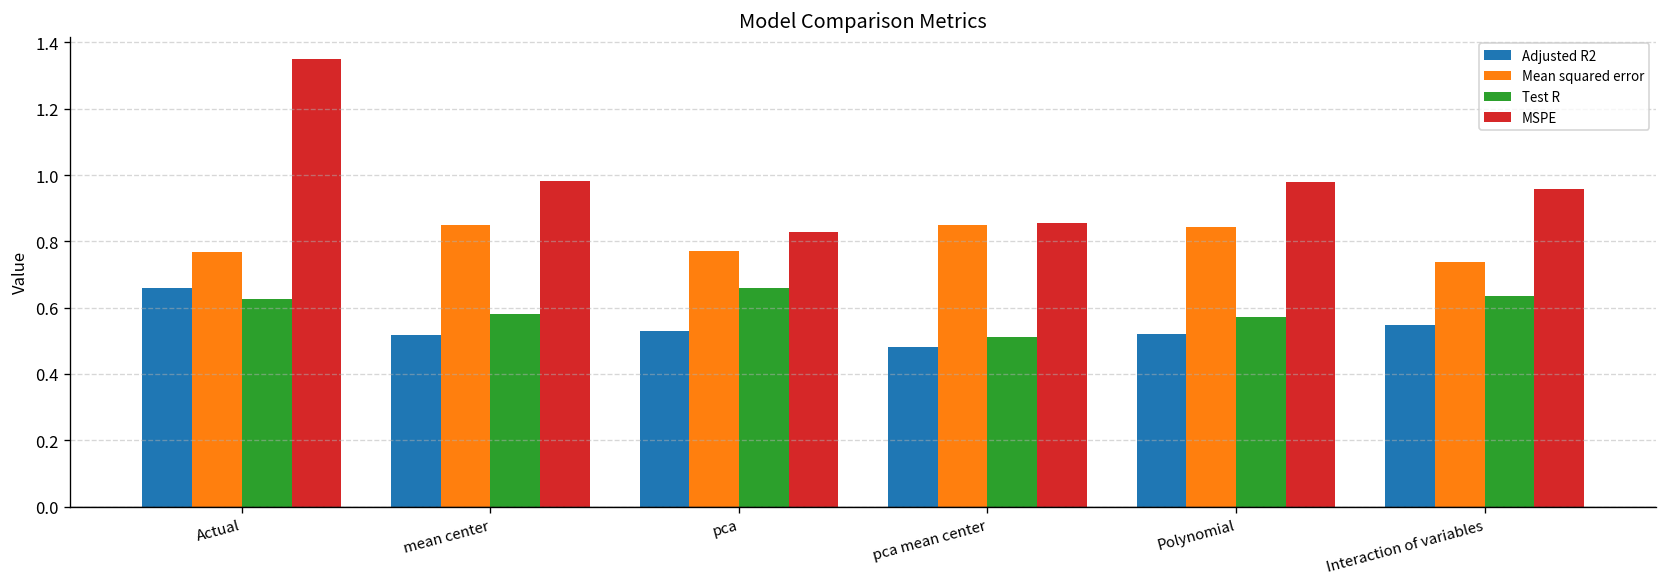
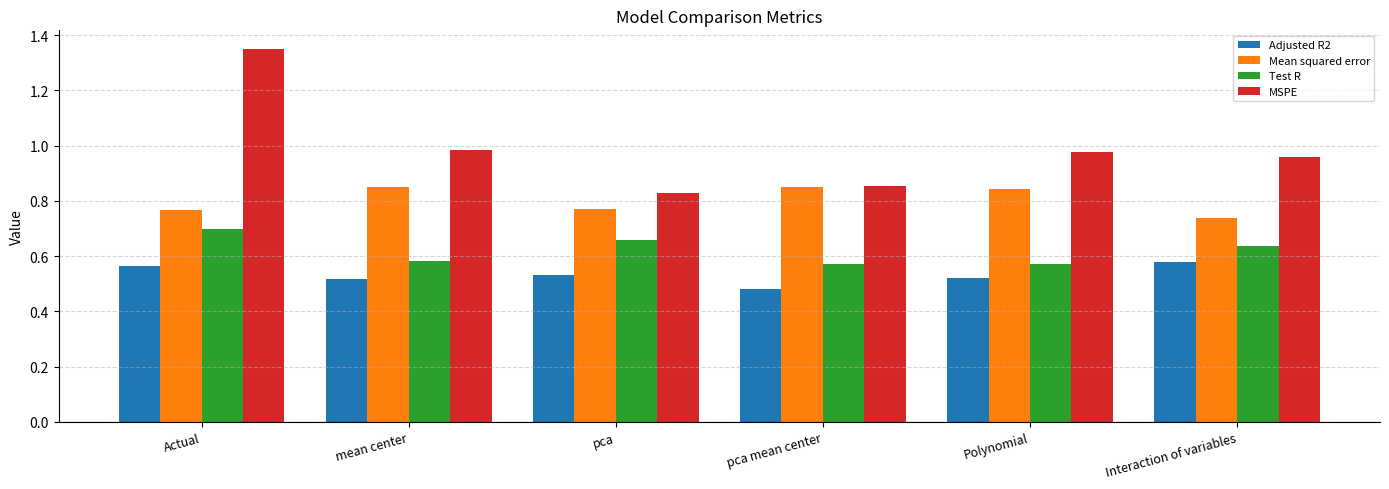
Adjusted R2, Actual: 0.66 -> 0.56
Test R, Actual: 0.63 -> 0.70
Test R, pca mean center: 0.51 -> 0.57
Adjusted R2, Interaction of variables: 0.55 -> 0.58
